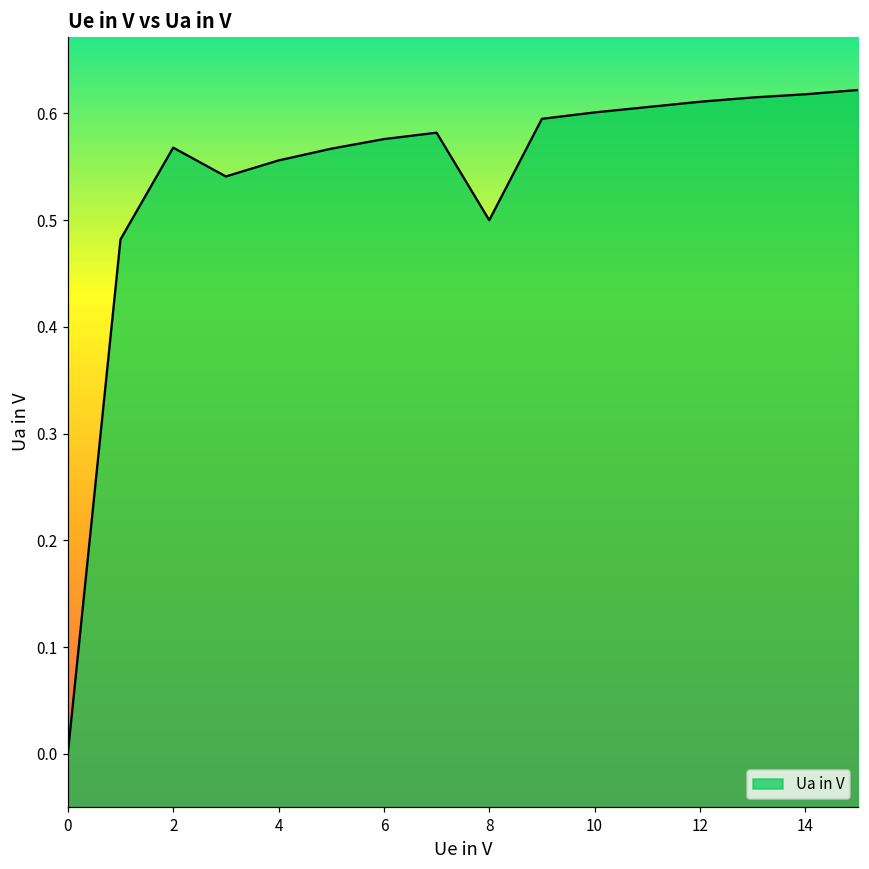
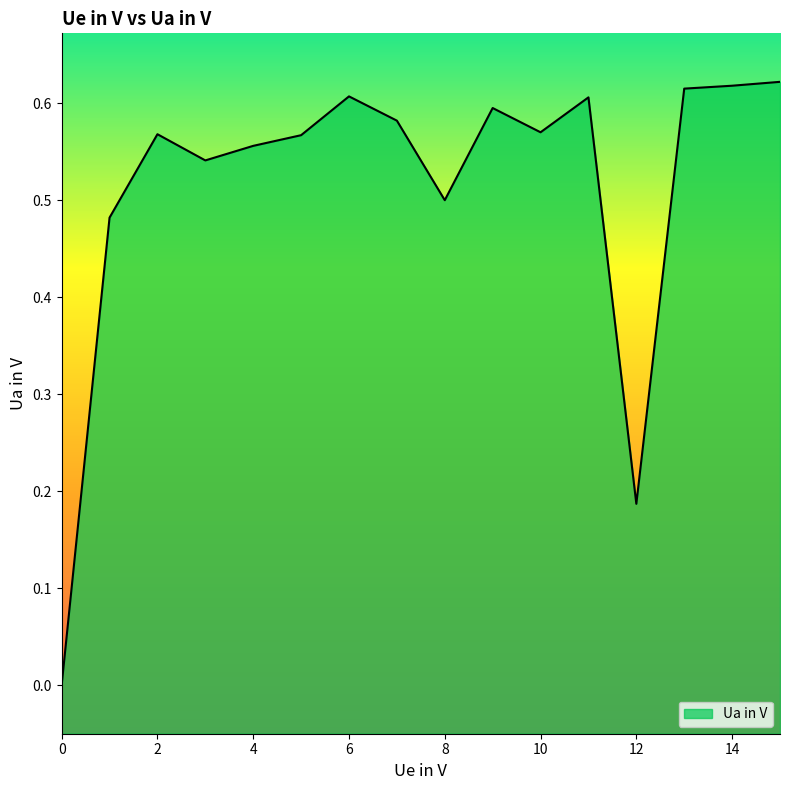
6: 0.58 -> 0.61
10: 0.60 -> 0.57
12: 0.61 -> 0.19
